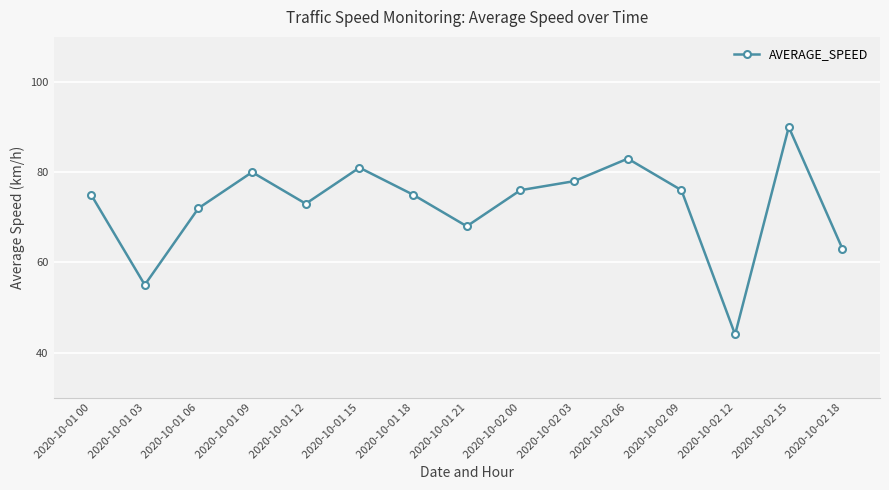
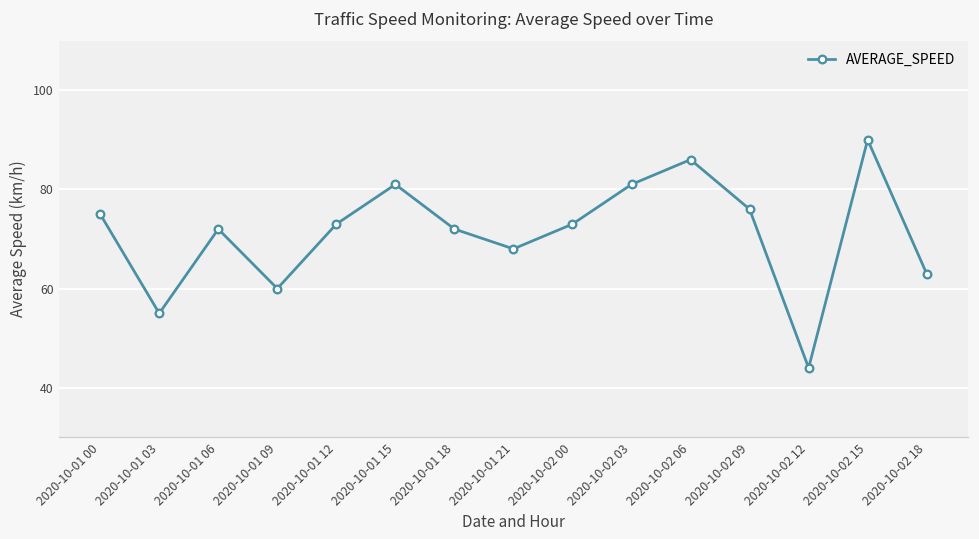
2020-10-01 09: 80 -> 60
2020-10-01 18: 75 -> 72
2020-10-02 00: 76 -> 73
2020-10-02 03: 78 -> 81
2020-10-02 06: 83 -> 86
